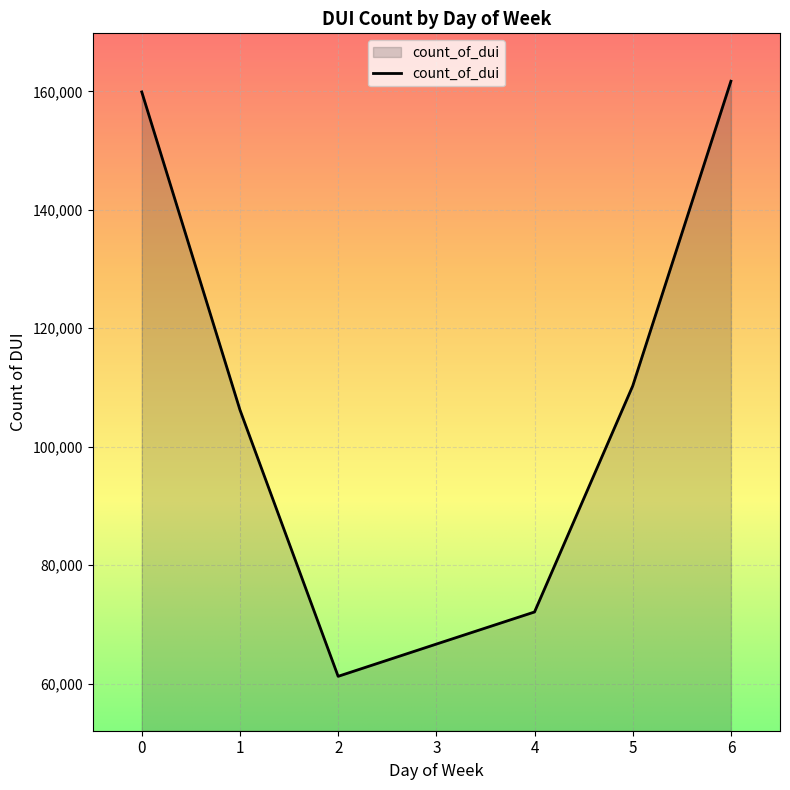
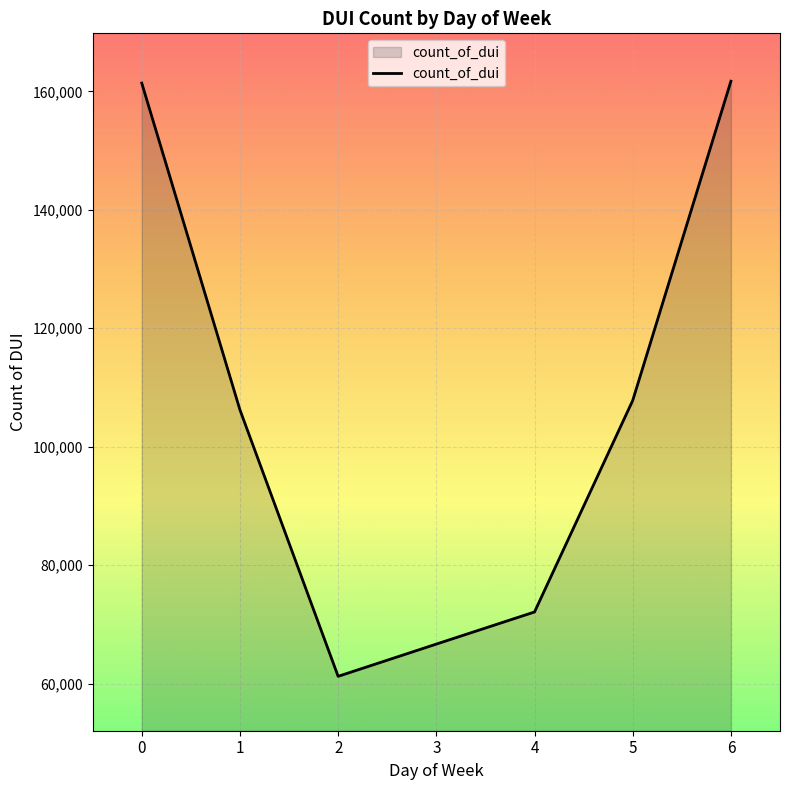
0: 160,000 -> 161,000
5: 110,000 -> 108,000
